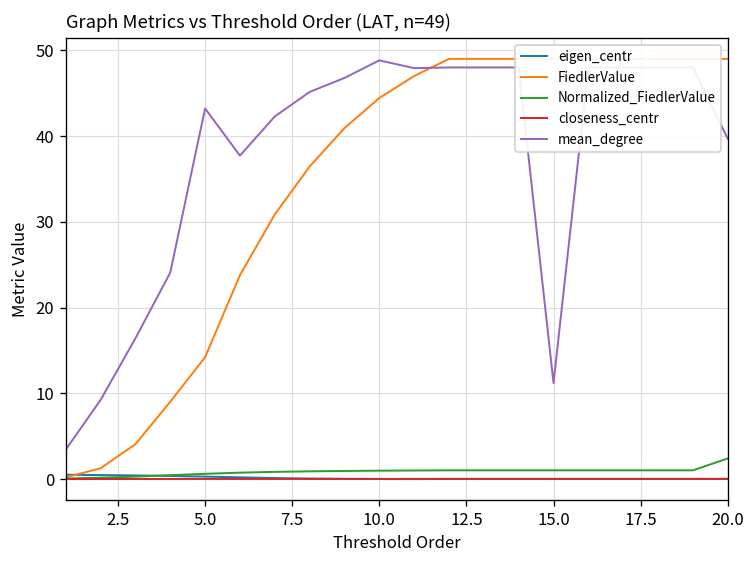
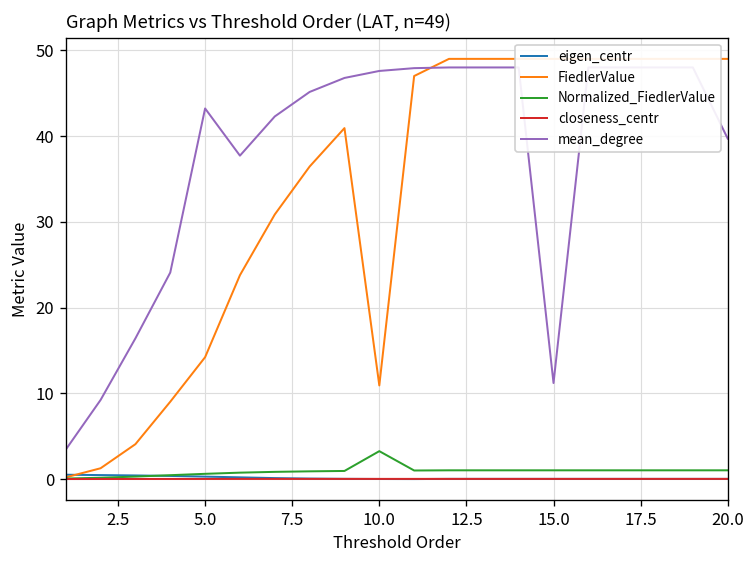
FiedlerValue, 10.0: 44 -> 11
Normalized_FiedlerValue, 10.0: 1 -> 3
mean_degree, 10.0: 49 -> 48
Normalized_FiedlerValue, 20.0: 2 -> 1
